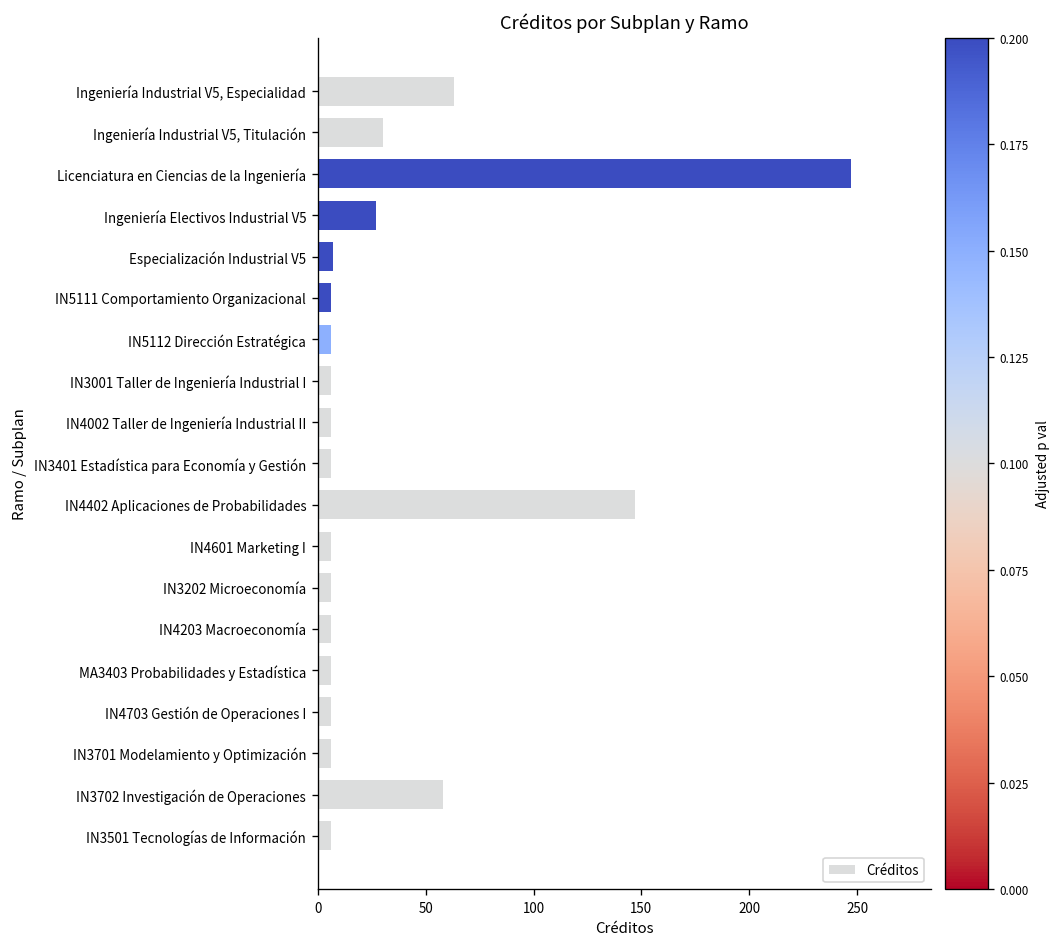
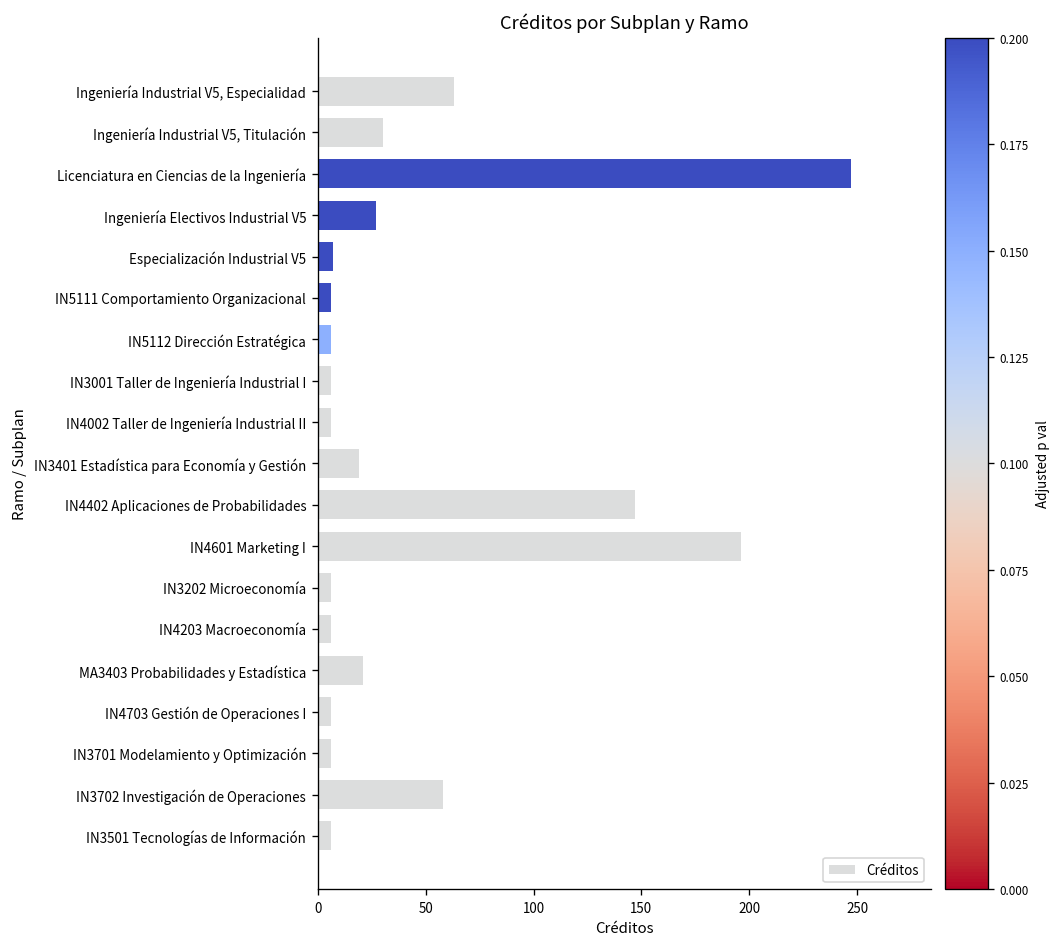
IN3401 Estadística para Economía y Gestión: 6 -> 19
IN4601 Marketing I: 6 -> 196
MA3403 Probabilidades y Estadística: 6 -> 21
